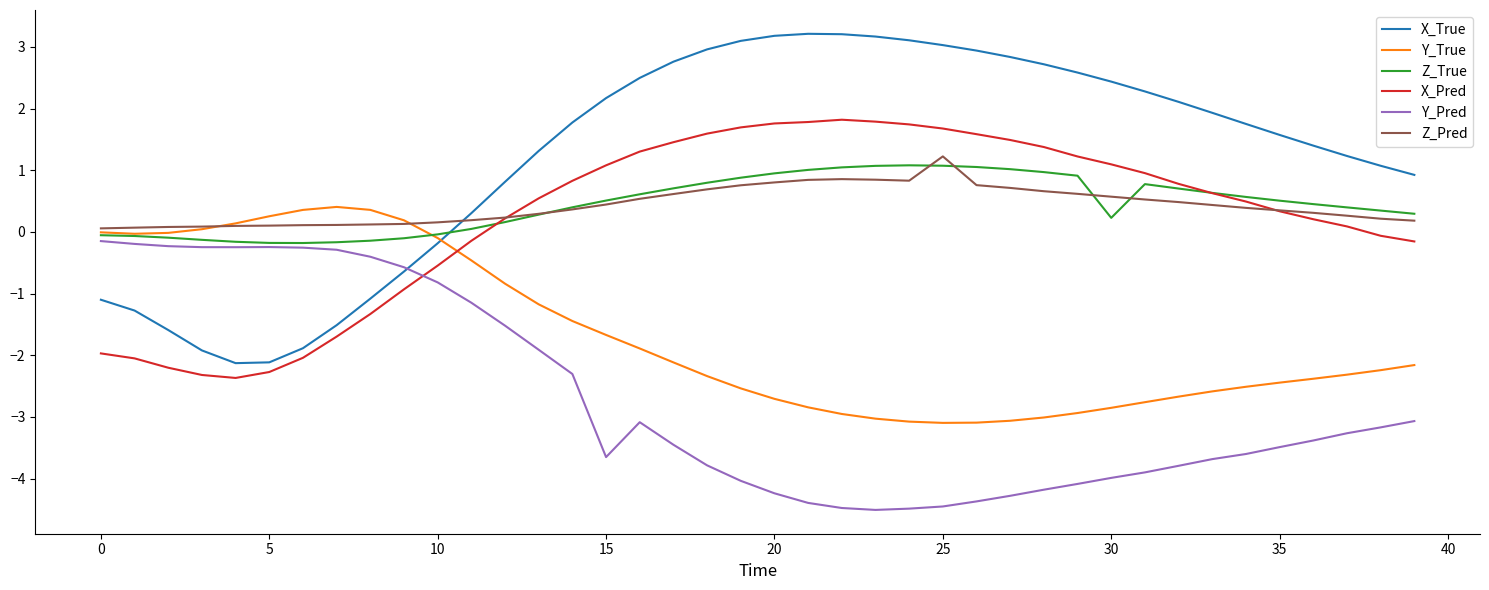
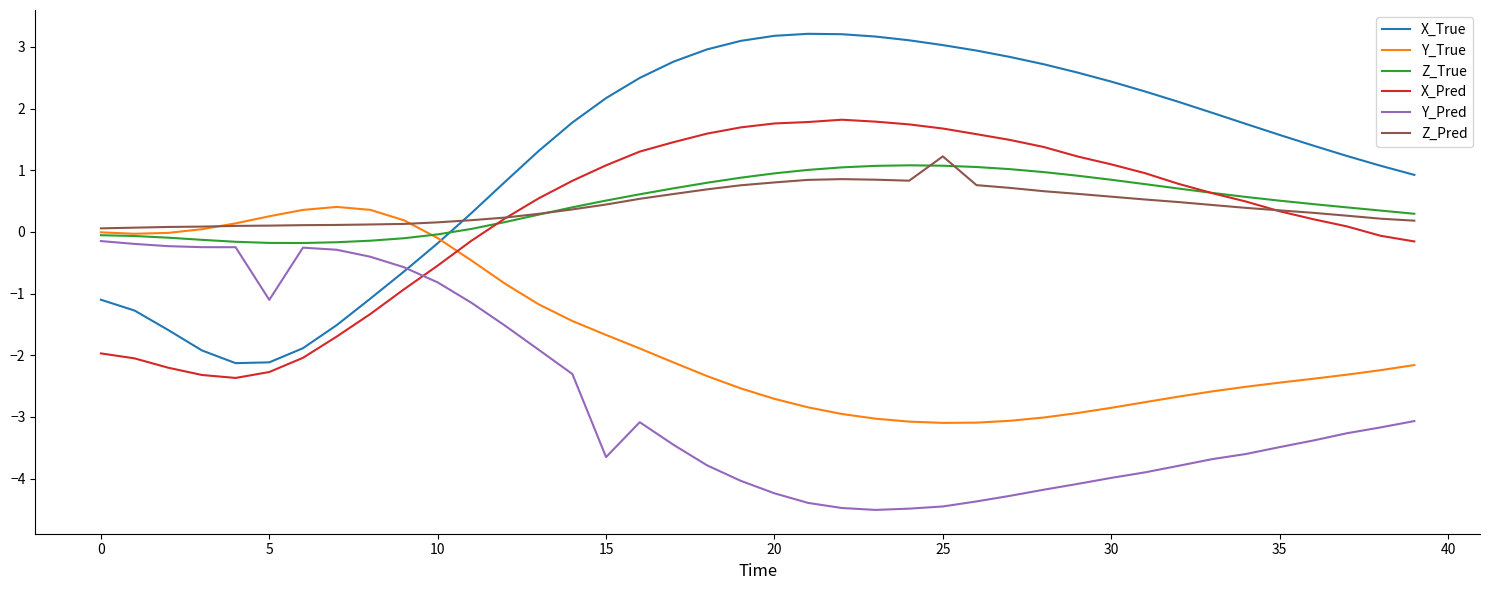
Y_Pred, 5: -0.2 -> -1.1
Z_True, 30: 0.2 -> 0.8
